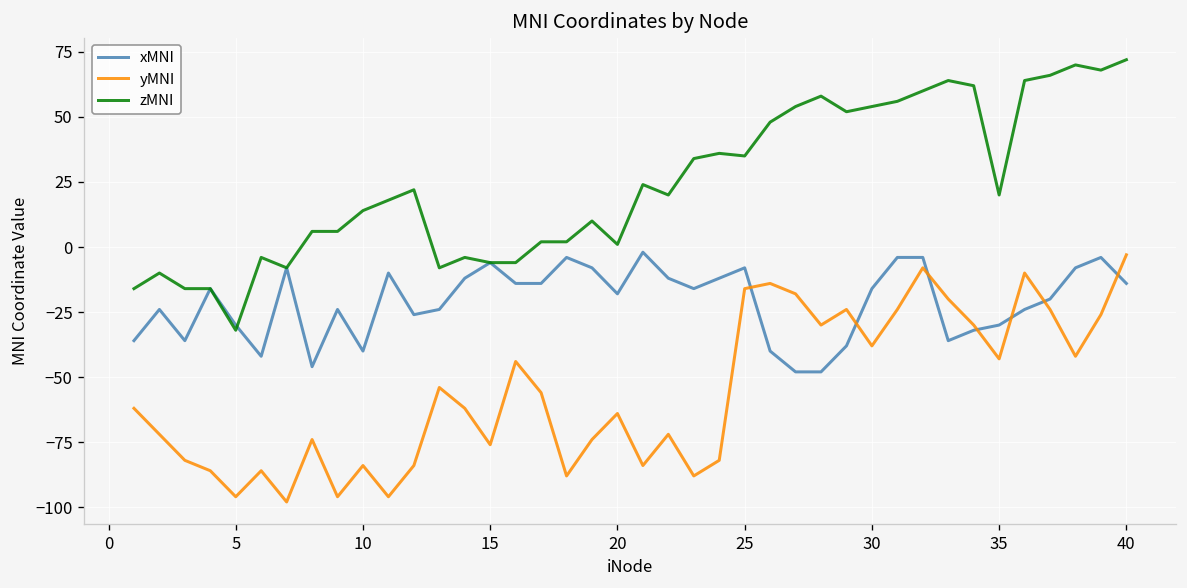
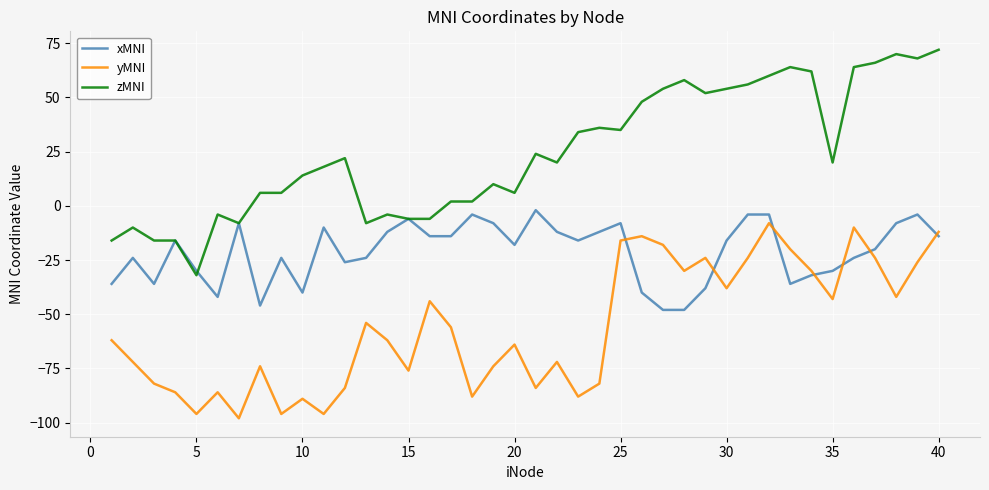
yMNI, 10: -84 -> -89
zMNI, 20: 1 -> 6
yMNI, 40: -3 -> -12
